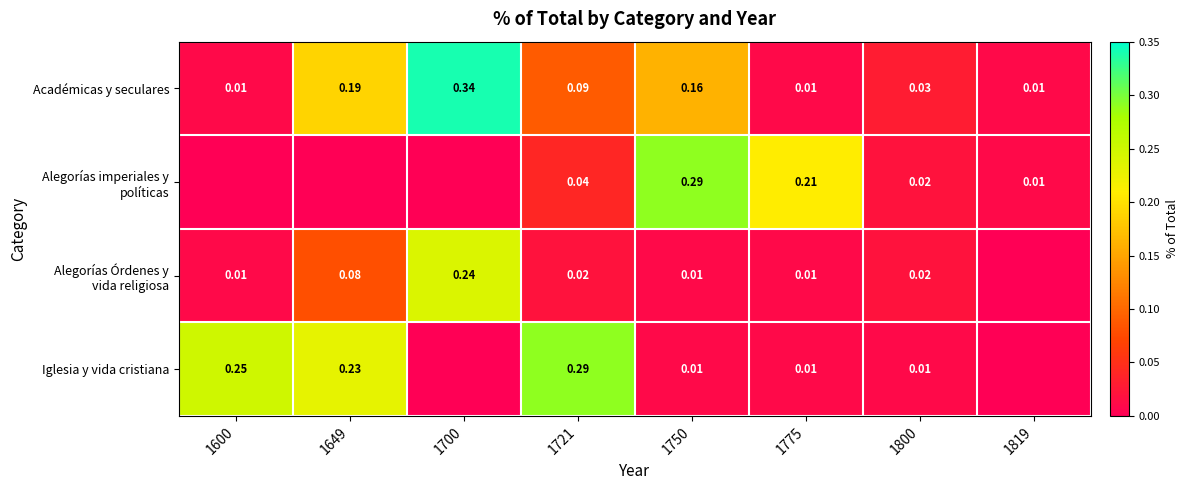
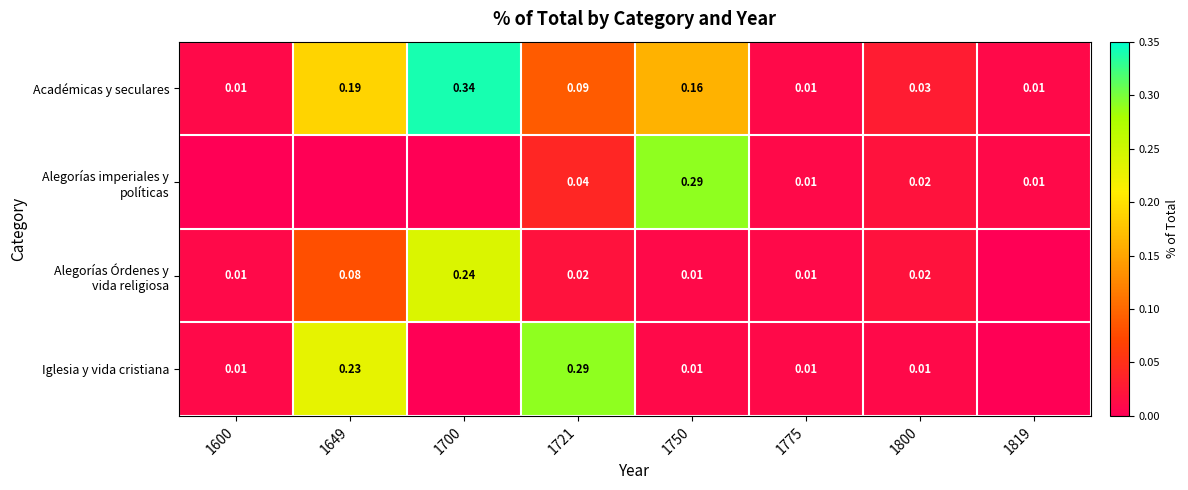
Alegorías imperiales y políticas, 1775: 0.21 -> 0.01
Iglesia y vida cristiana, 1600: 0.25 -> 0.01
